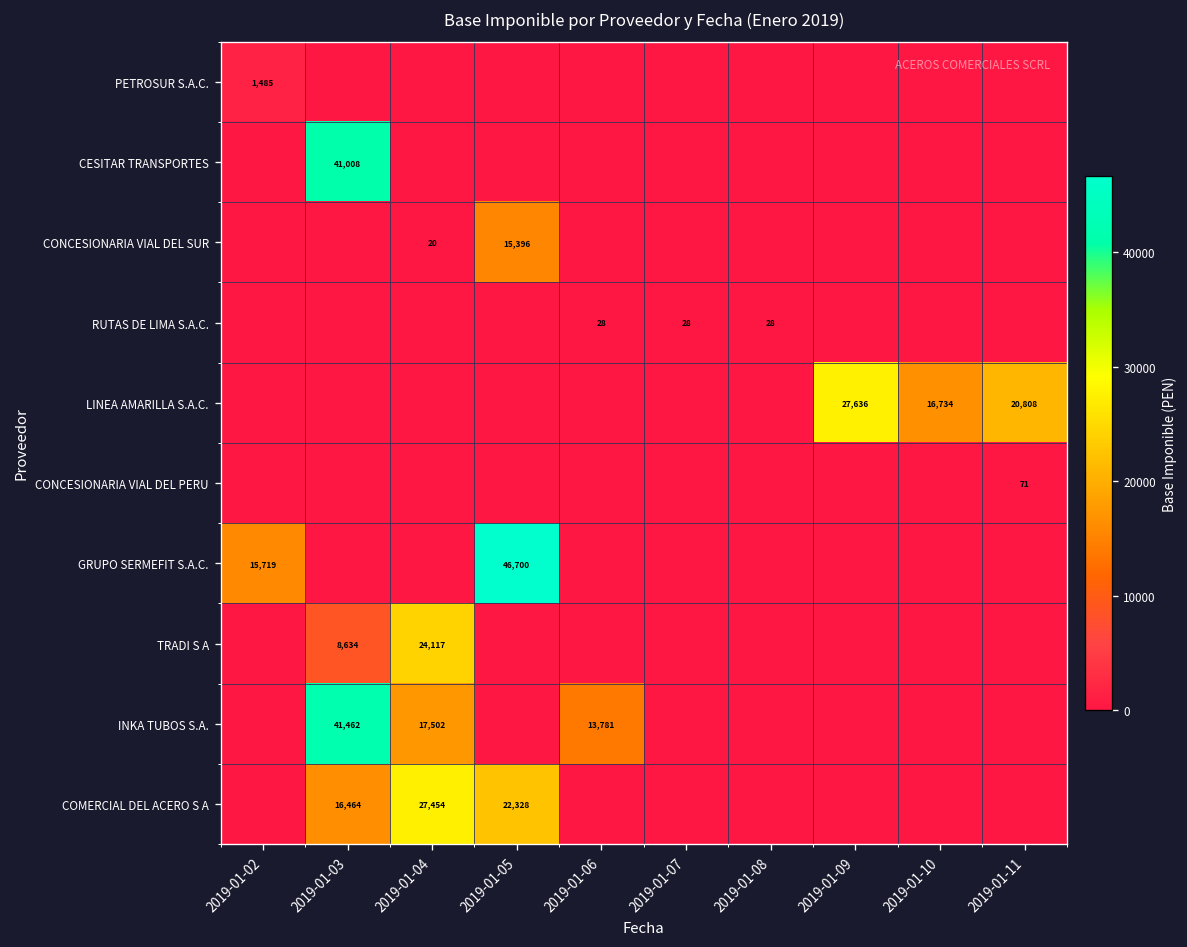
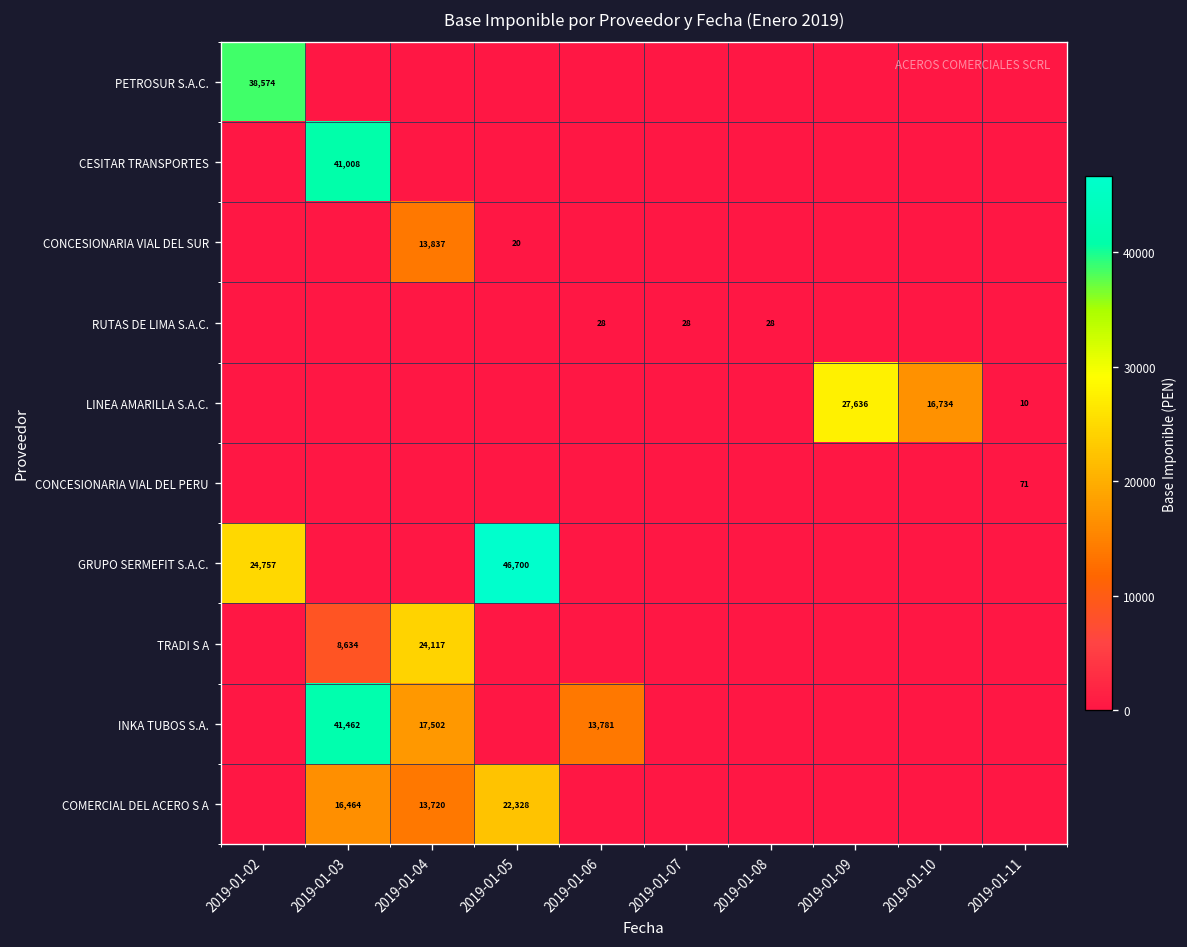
PETROSUR S.A.C., 2019-01-02: 1,485 -> 38,574
CONCESIONARIA VIAL DEL SUR, 2019-01-04: 20 -> 13,837
CONCESIONARIA VIAL DEL SUR, 2019-01-05: 15,396 -> 20
LINEA AMARILLA S.A.C., 2019-01-11: 20,808 -> 10
GRUPO SERMEFIT S.A.C., 2019-01-02: 15,719 -> 24,757
COMERCIAL DEL ACERO S A, 2019-01-04: 27,454 -> 13,720
